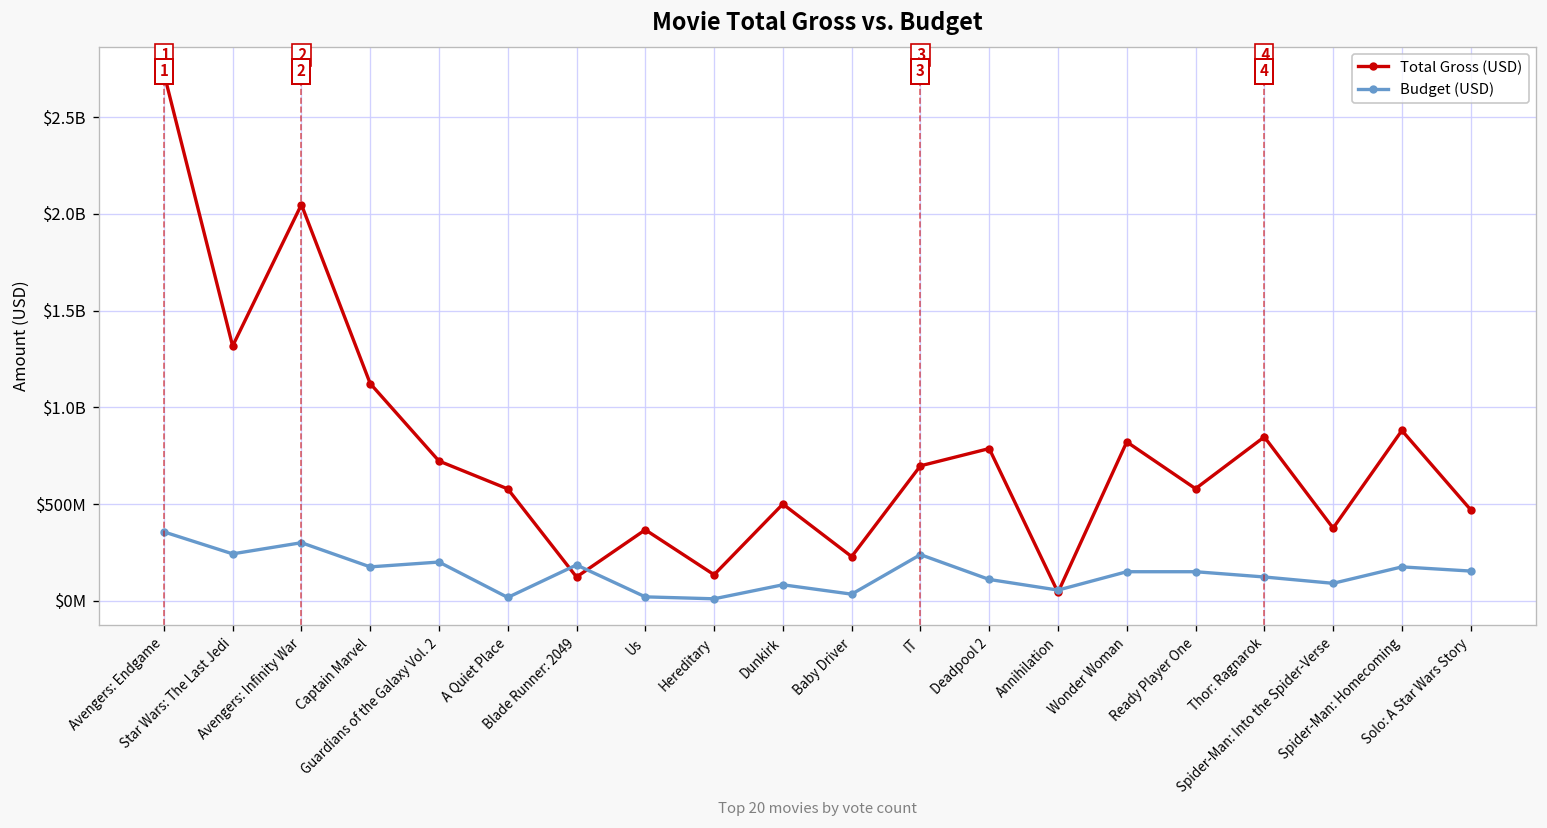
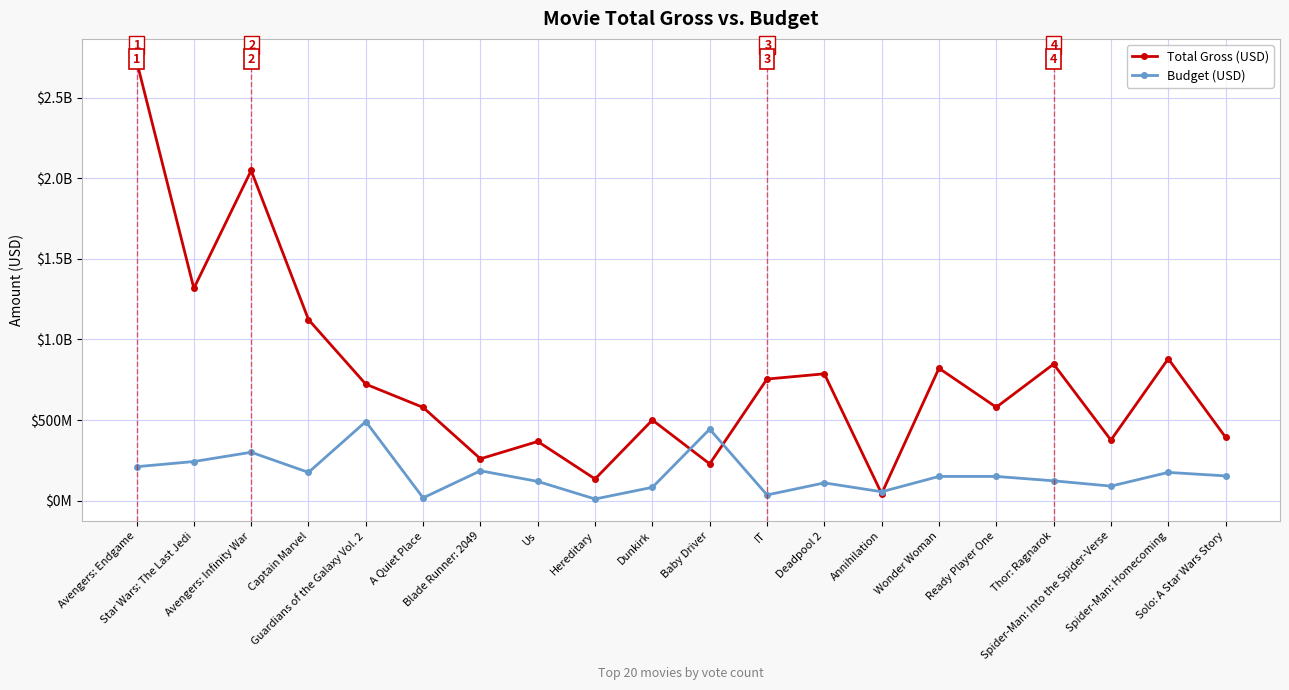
Budget (USD), Avengers: Endgame: $360000000 -> $210000000
Budget (USD), Guardians of the Galaxy Vol. 2: $200000000 -> $490000000
Total Gross (USD), Blade Runner: 2049: $120000000 -> $260000000
Budget (USD), Us: $20000000 -> $120000000
Budget (USD), Baby Driver: $30000000 -> $440000000
Total Gross (USD), IT: $700000000 -> $750000000
Budget (USD), IT: $240000000 -> $40000000
Total Gross (USD), Solo: A Star Wars Story: $470000000 -> $390000000
